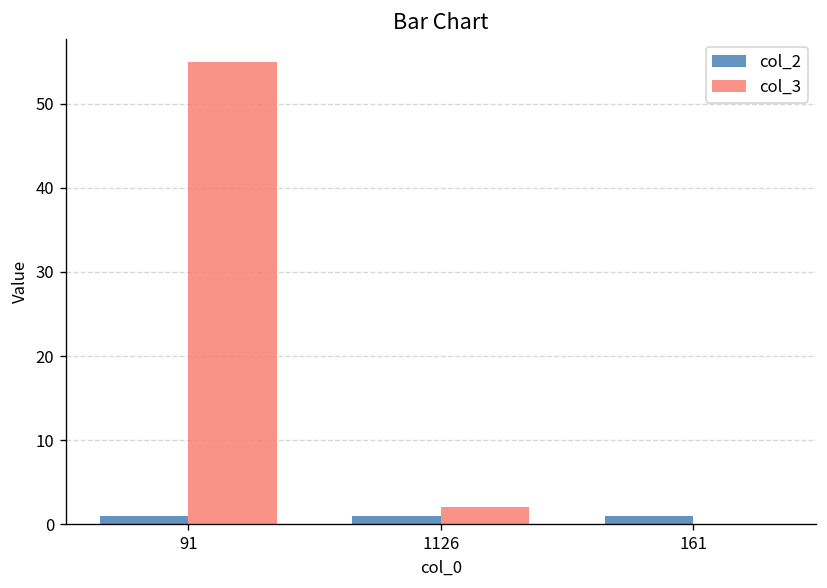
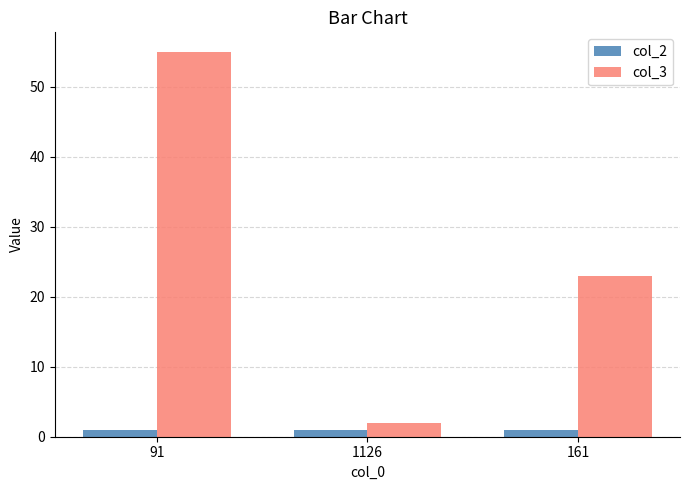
col_3, 161: 0 -> 23
